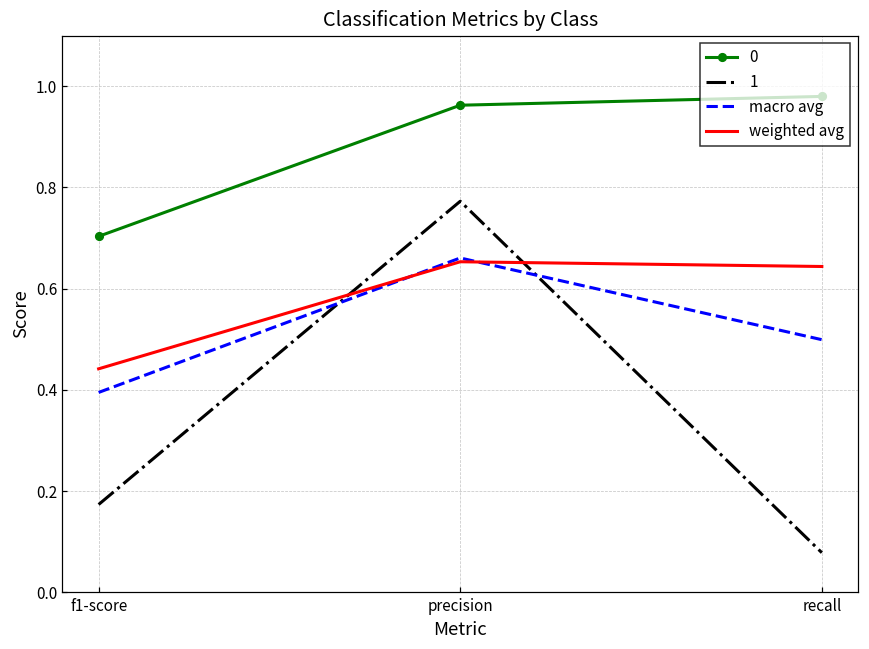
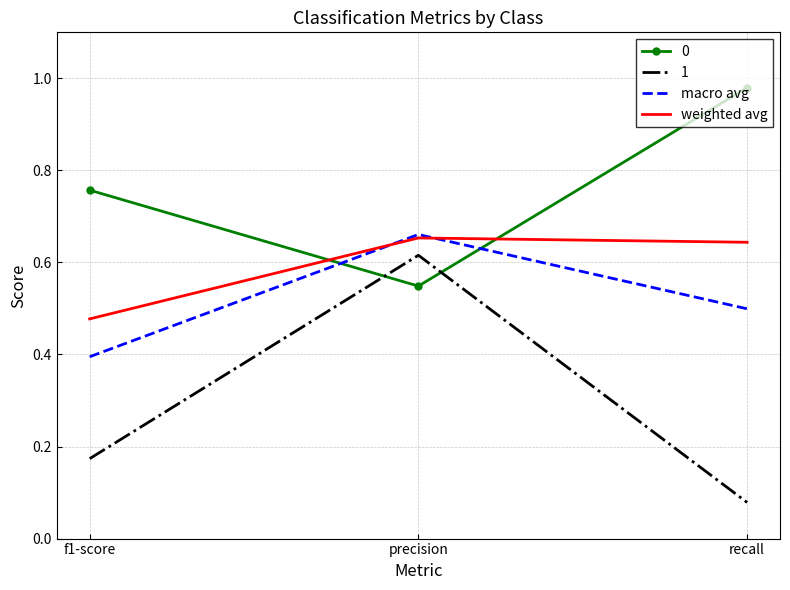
0, f1-score: 0.70 -> 0.76
weighted avg, f1-score: 0.44 -> 0.48
0, precision: 0.96 -> 0.55
1, precision: 0.77 -> 0.62
